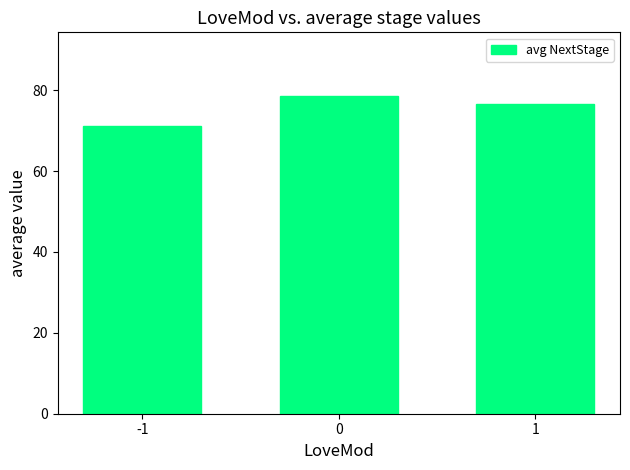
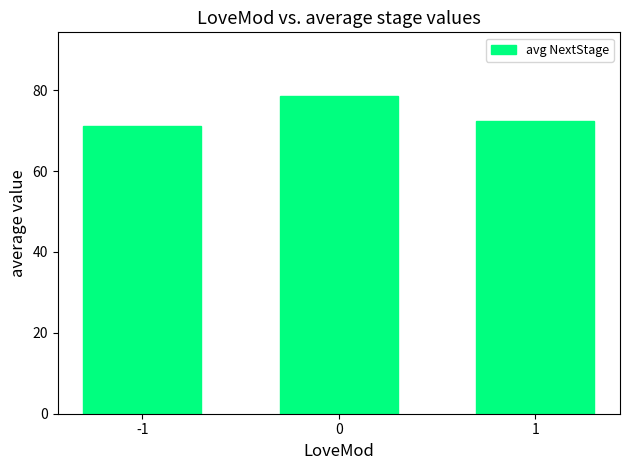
1: 77 -> 72
